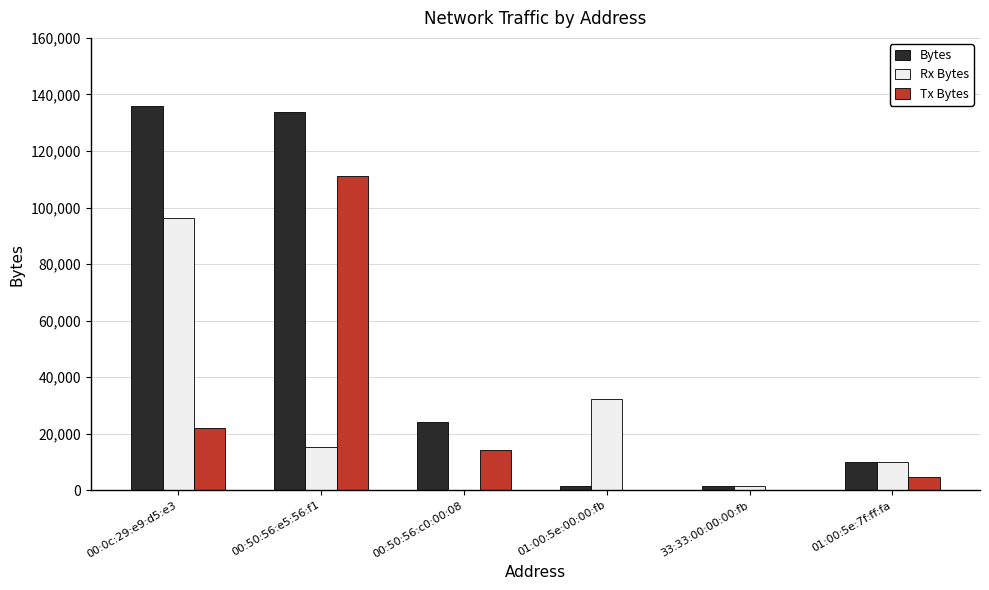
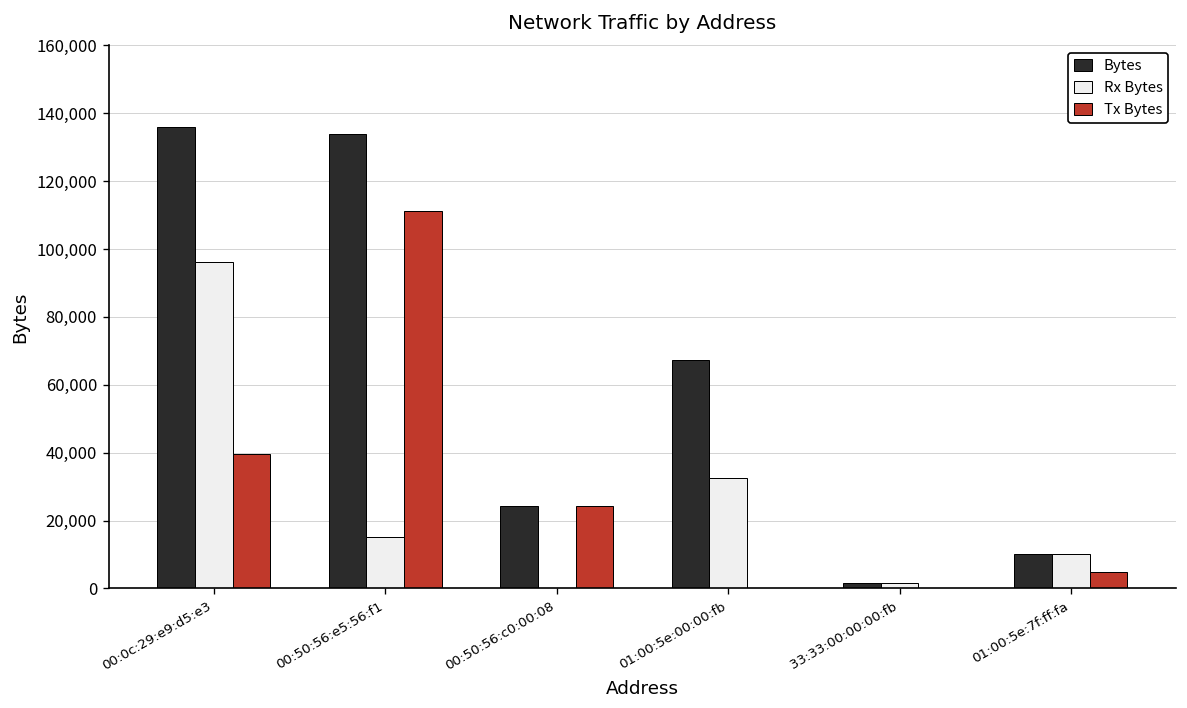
Tx Bytes, 00:0c:29:e9:d5:e3: 22,000 -> 40,000
Tx Bytes, 00:50:56:c0:00:08: 14,000 -> 24,000
Bytes, 01:00:5e:00:00:fb: 2,000 -> 67,000
